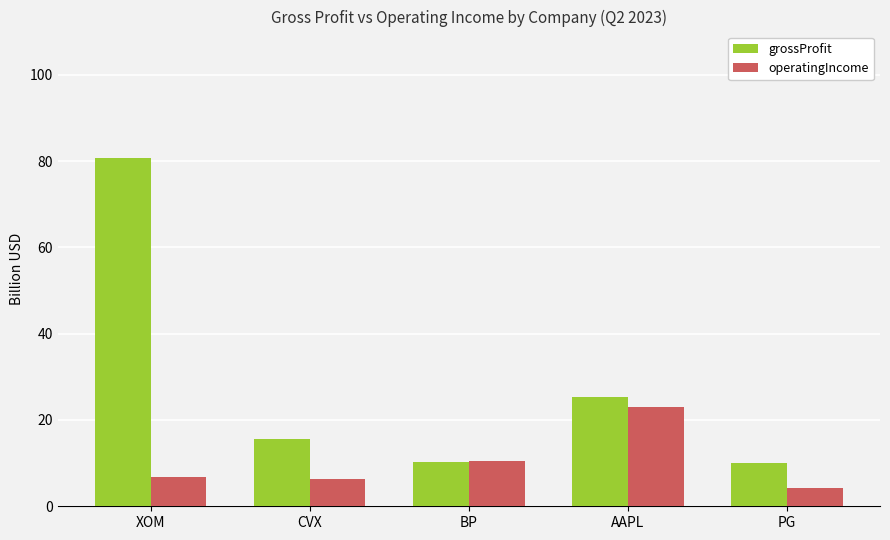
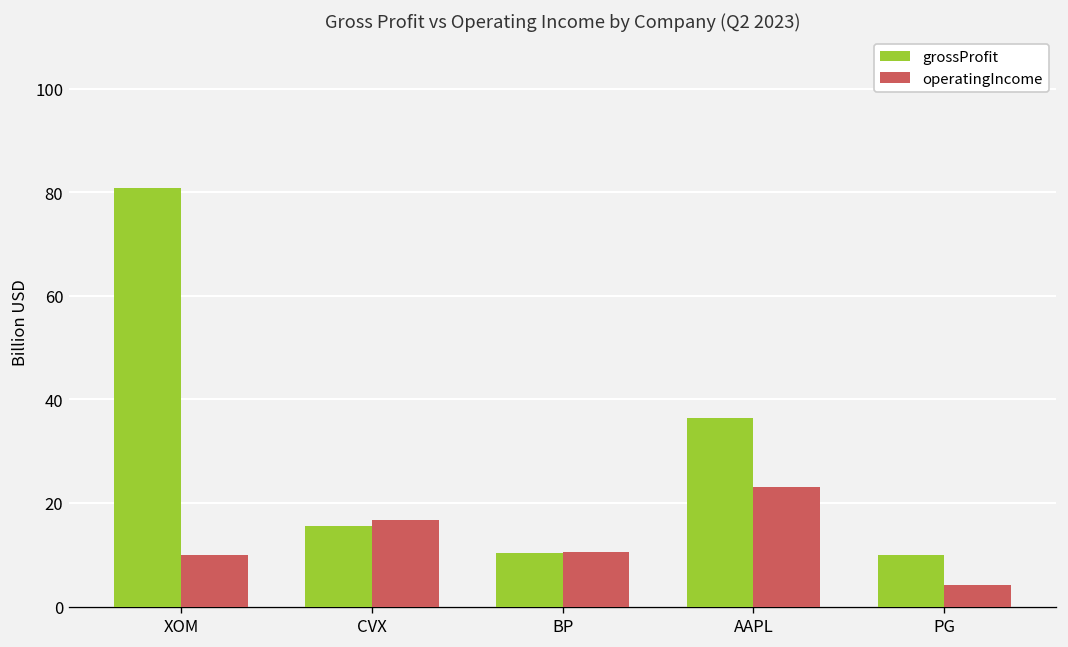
operatingIncome, XOM: 7 -> 10
operatingIncome, CVX: 6 -> 17
grossProfit, AAPL: 25 -> 36
